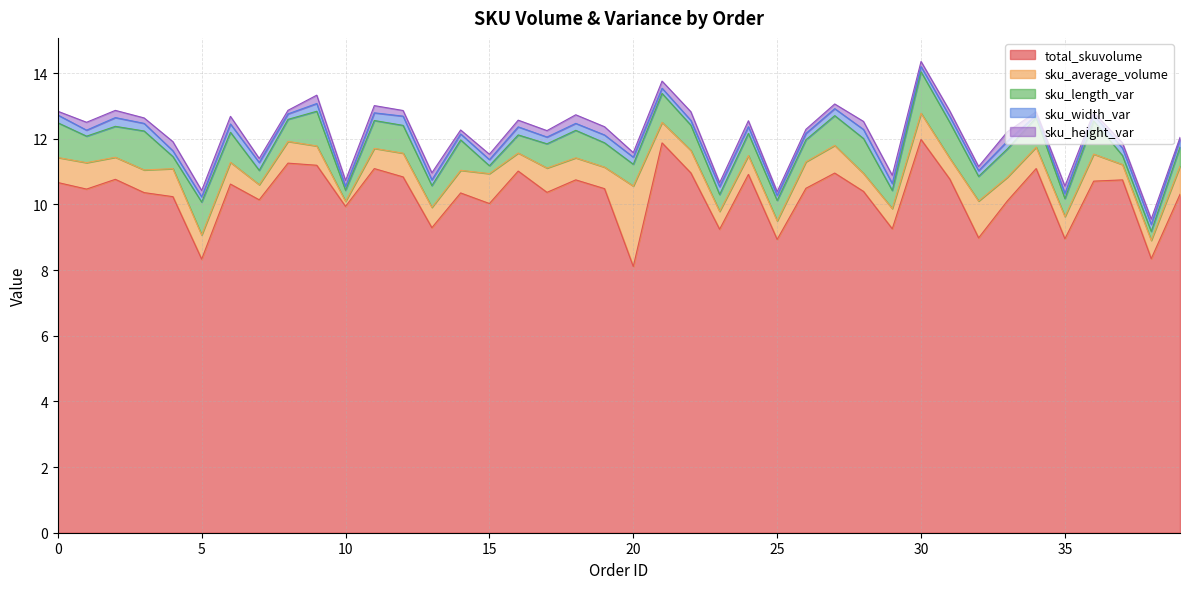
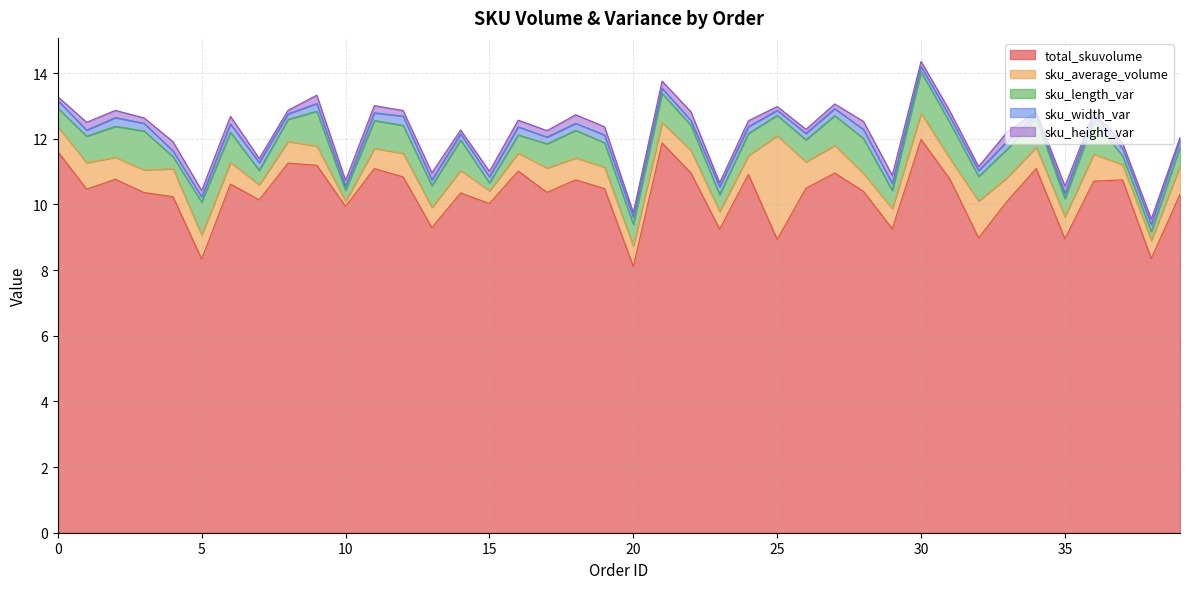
total_skuvolume, 0: 10.7 -> 11.6
sku_length_var, 0: 1.1 -> 0.6
sku_average_volume, 15: 0.9 -> 0.4
sku_average_volume, 20: 2.5 -> 0.6
sku_average_volume, 25: 0.6 -> 3.2
